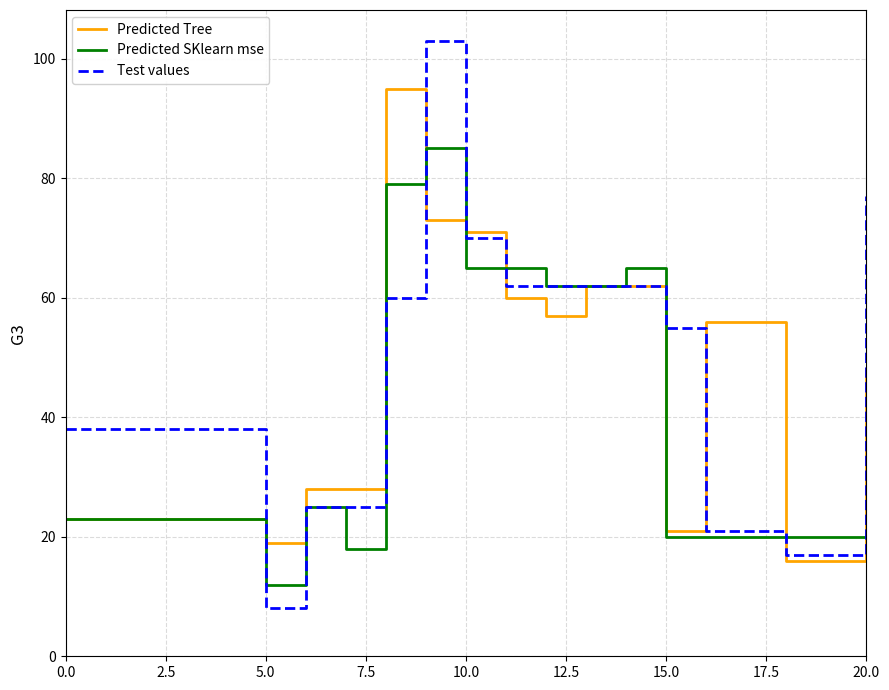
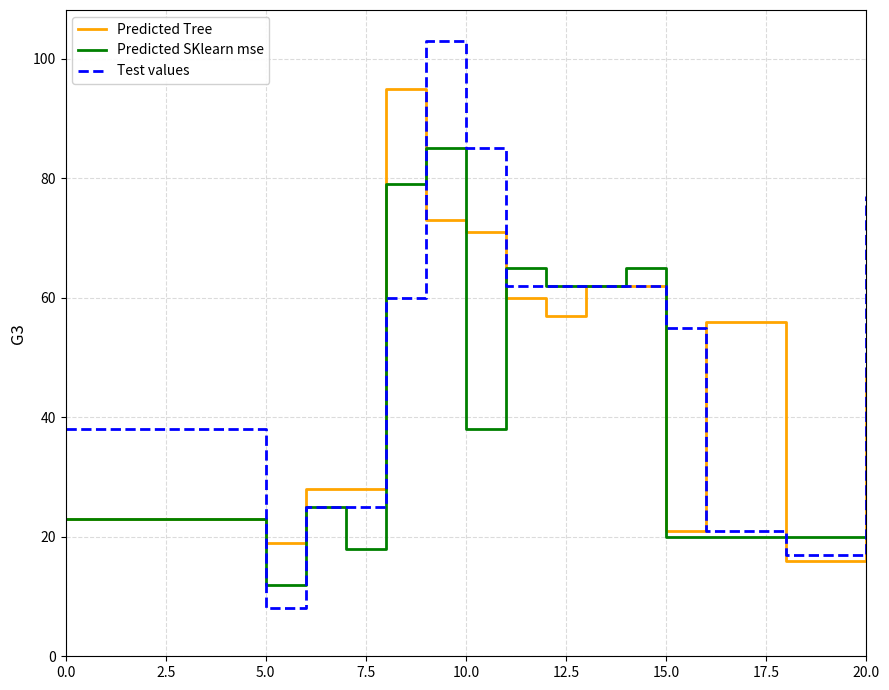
Predicted SKlearn mse, 10.0: 65 -> 38
Test values, 10.0: 70 -> 85
